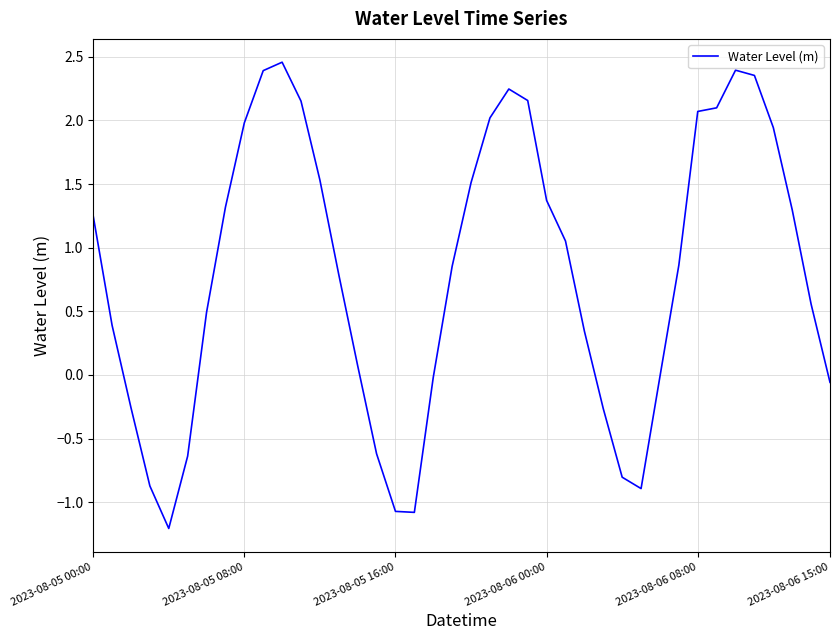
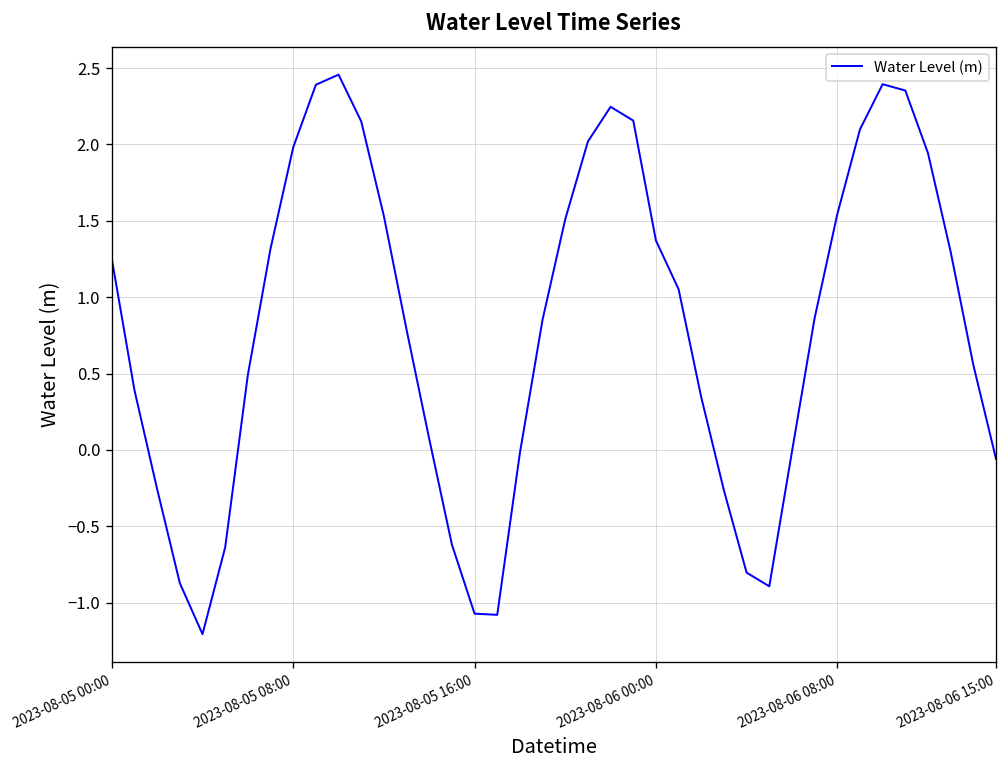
2023-08-06 08:00: 2.07 -> 1.54
